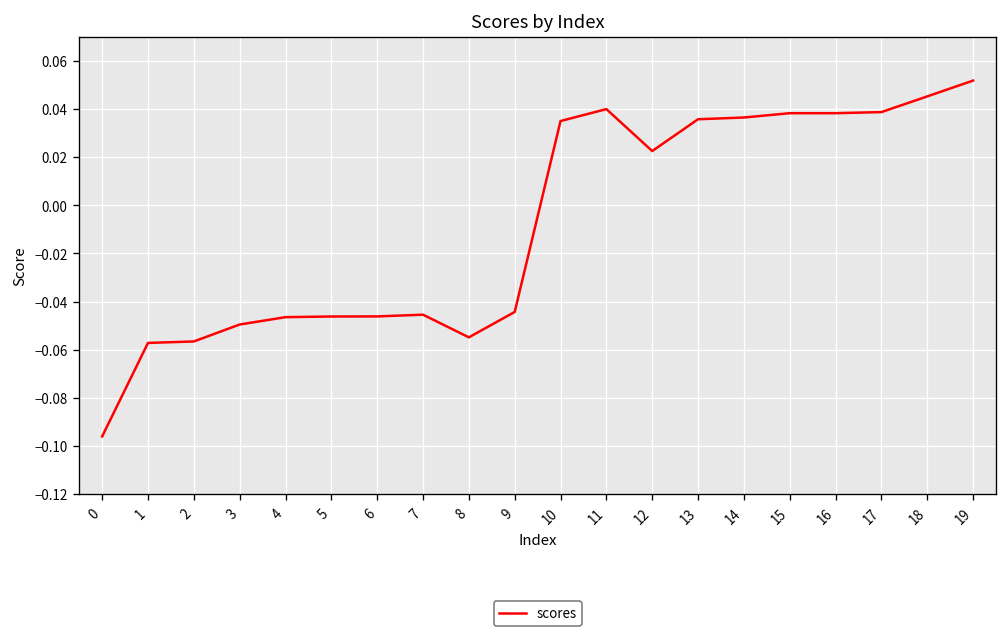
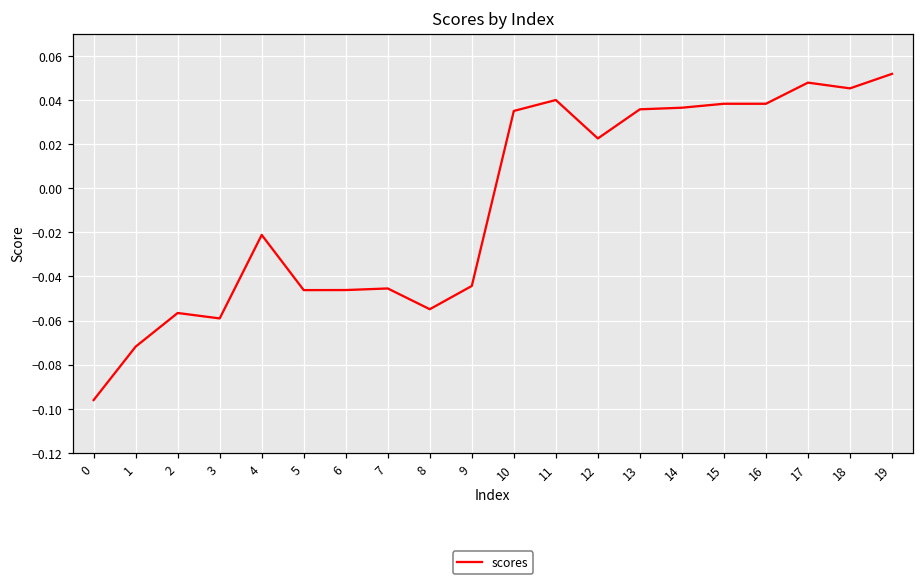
1: -0.057 -> -0.072
3: -0.050 -> -0.059
4: -0.046 -> -0.021
17: 0.039 -> 0.048
